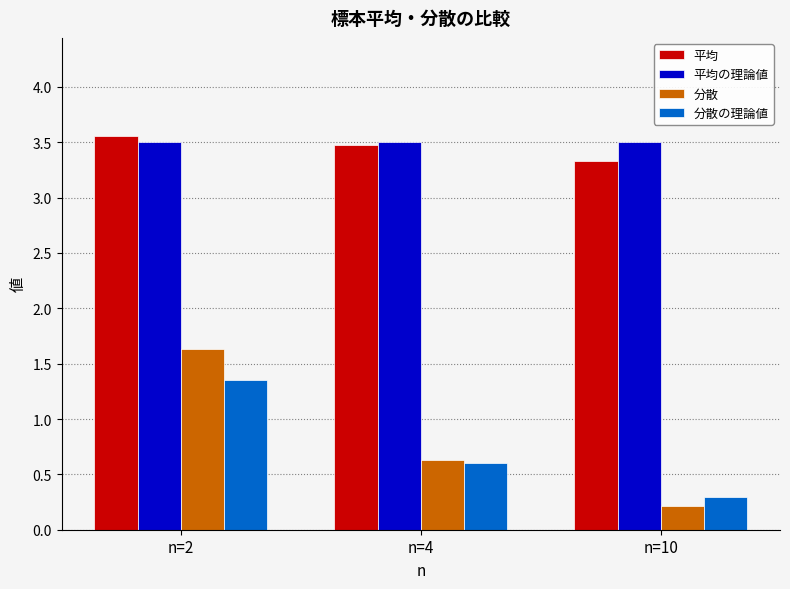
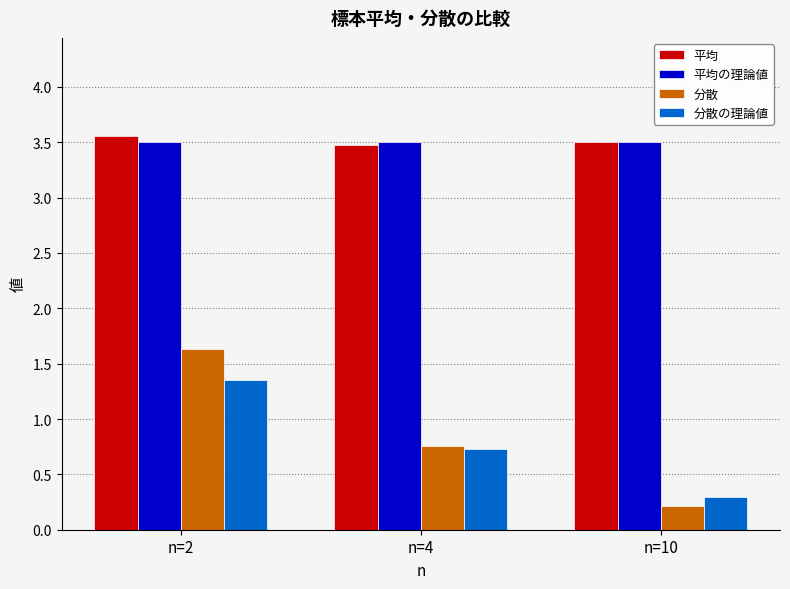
分散, n=4: 0.63 -> 0.75
分散の理論値, n=4: 0.60 -> 0.73
平均, n=10: 3.33 -> 3.51
